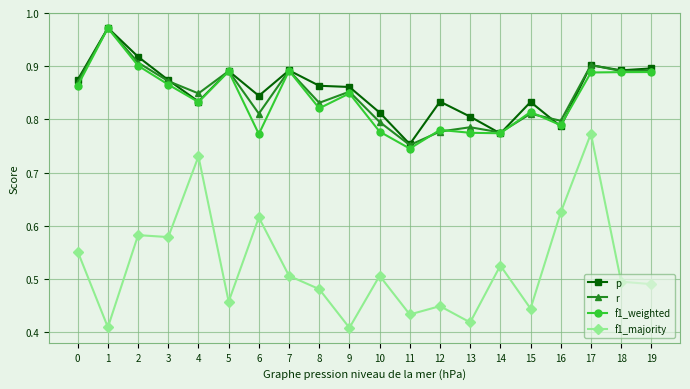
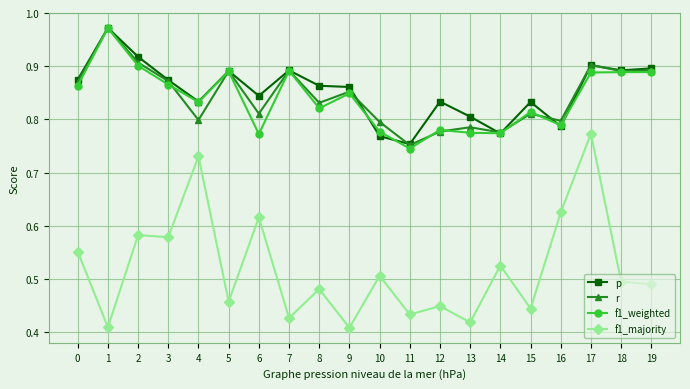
r, 4: 0.85 -> 0.80
f1_majority, 7: 0.51 -> 0.43
p, 10: 0.81 -> 0.77
